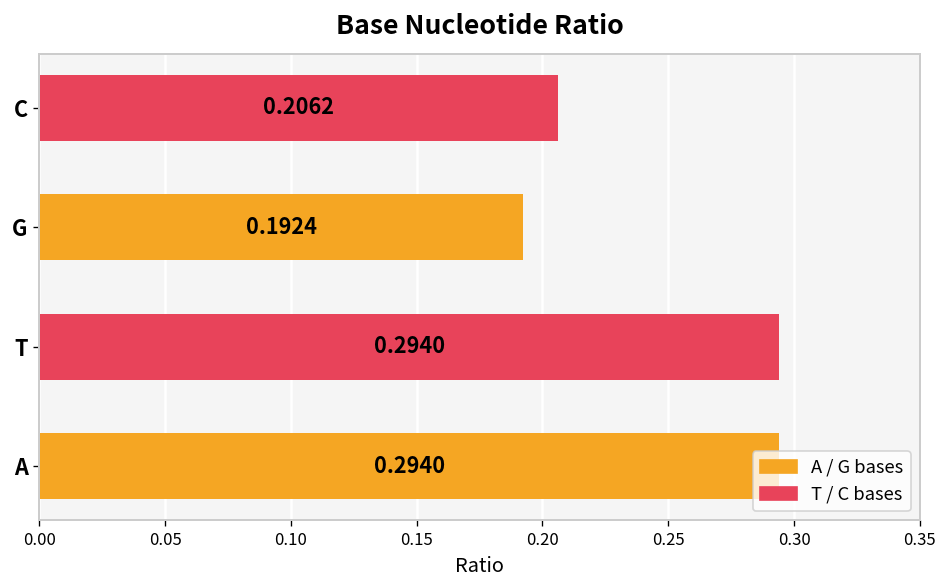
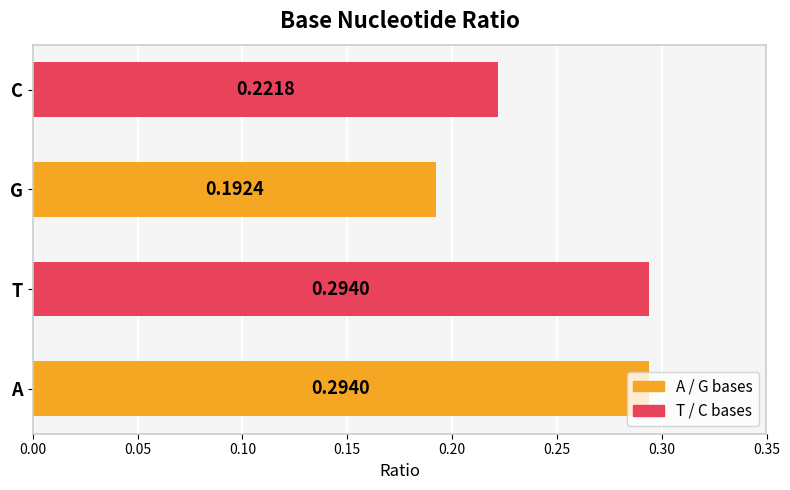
C: 0.2062 -> 0.2218
